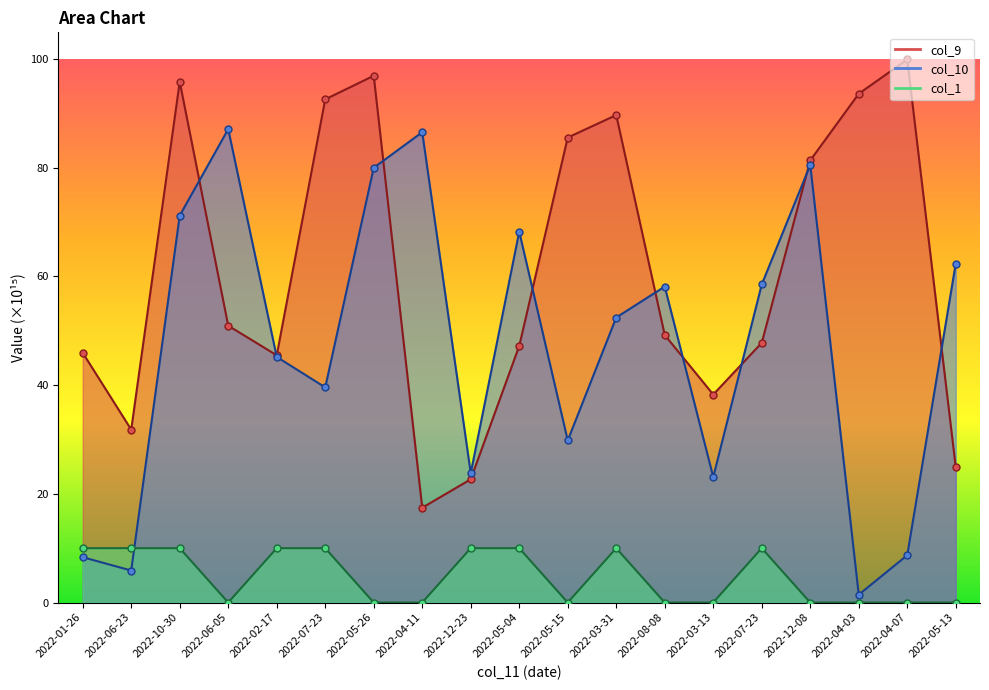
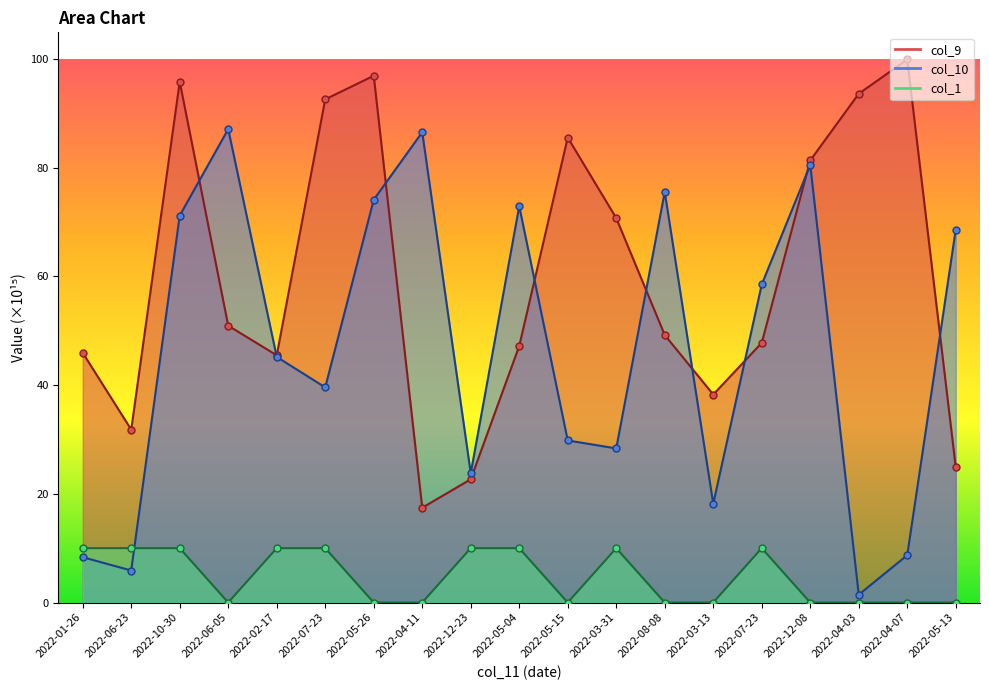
col_10, 2022-05-26: 80 -> 74
col_10, 2022-05-04: 68 -> 73
col_9, 2022-03-31: 90 -> 71
col_10, 2022-03-31: 52 -> 28
col_10, 2022-08-08: 58 -> 76
col_10, 2022-03-13: 23 -> 18
col_10, 2022-05-13: 62 -> 69
